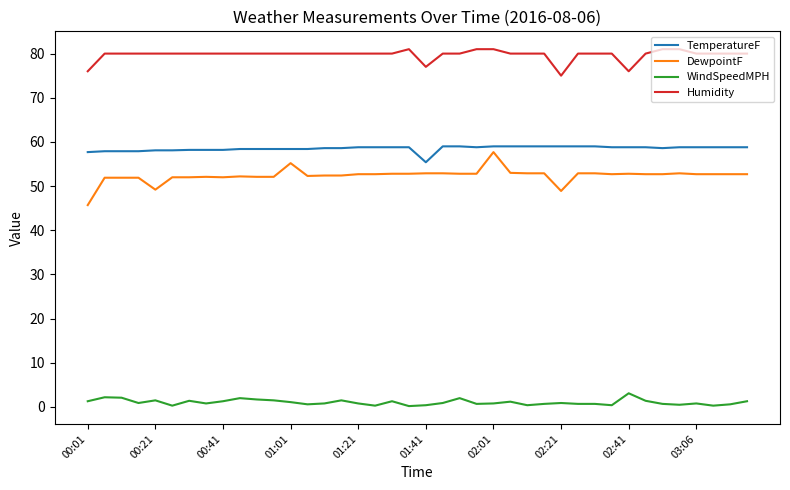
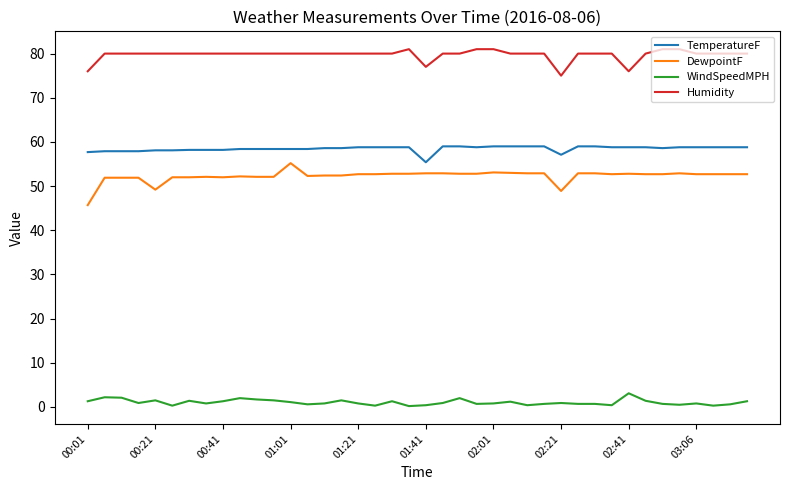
DewpointF, 02:01: 58 -> 53
TemperatureF, 02:21: 59 -> 57
